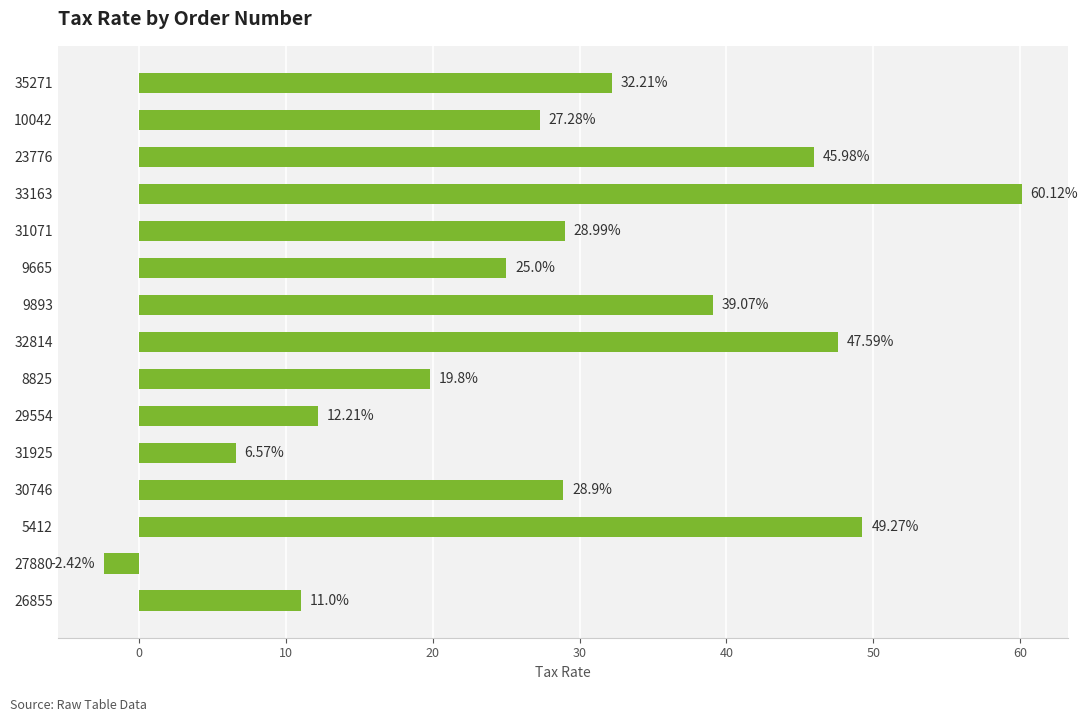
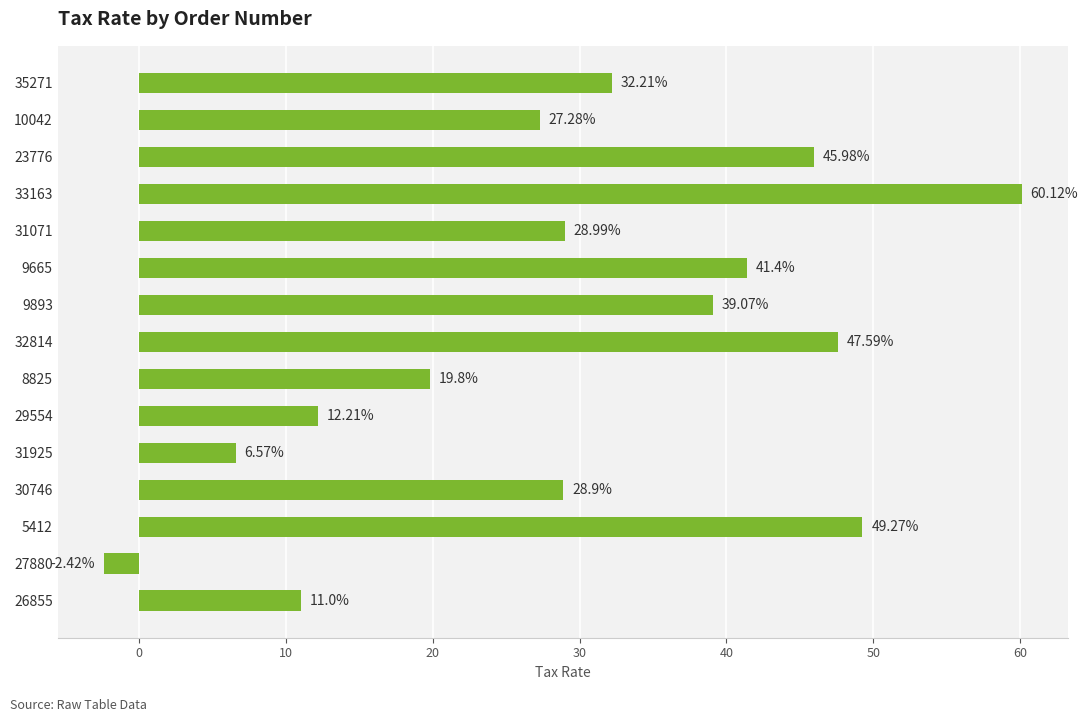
9665: 25.0% -> 41.4%
